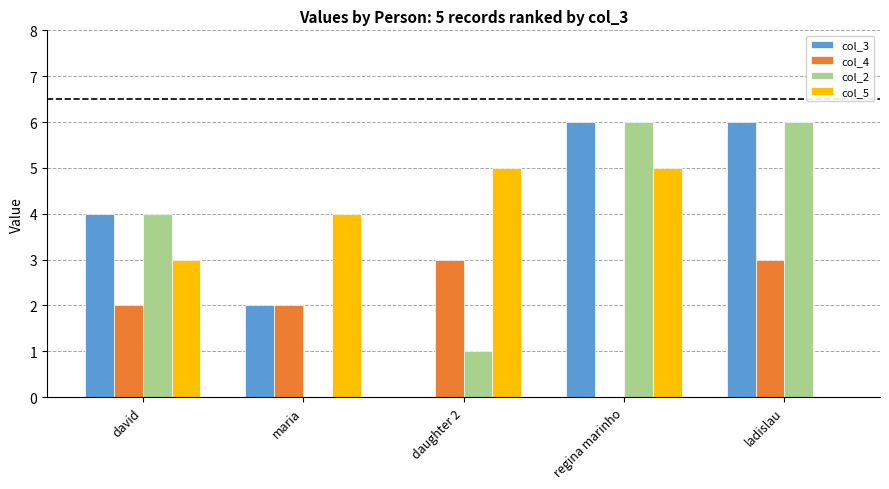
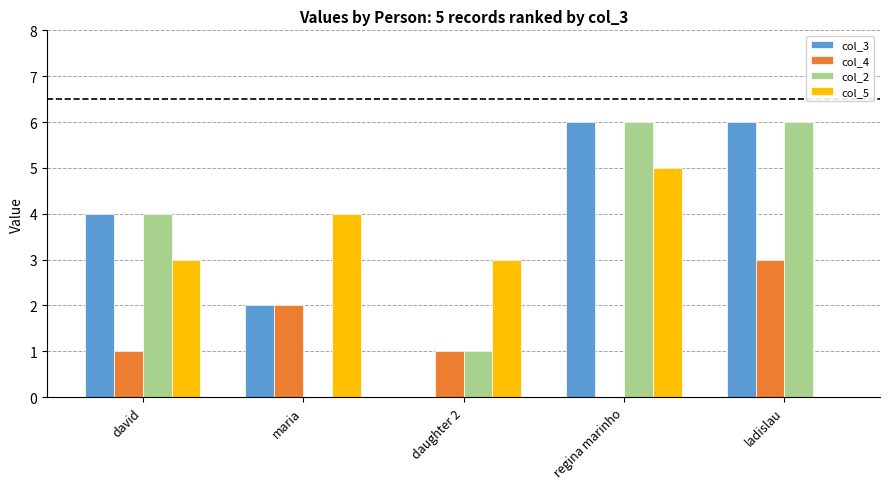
col_4, david: 2 -> 1
col_4, daughter 2: 3 -> 1
col_5, daughter 2: 5 -> 3
